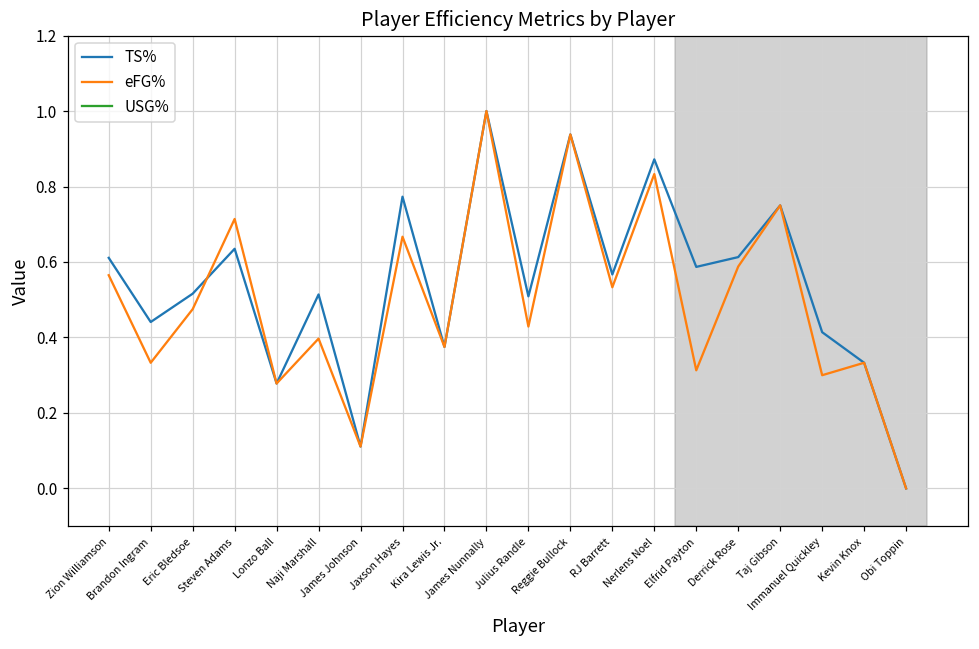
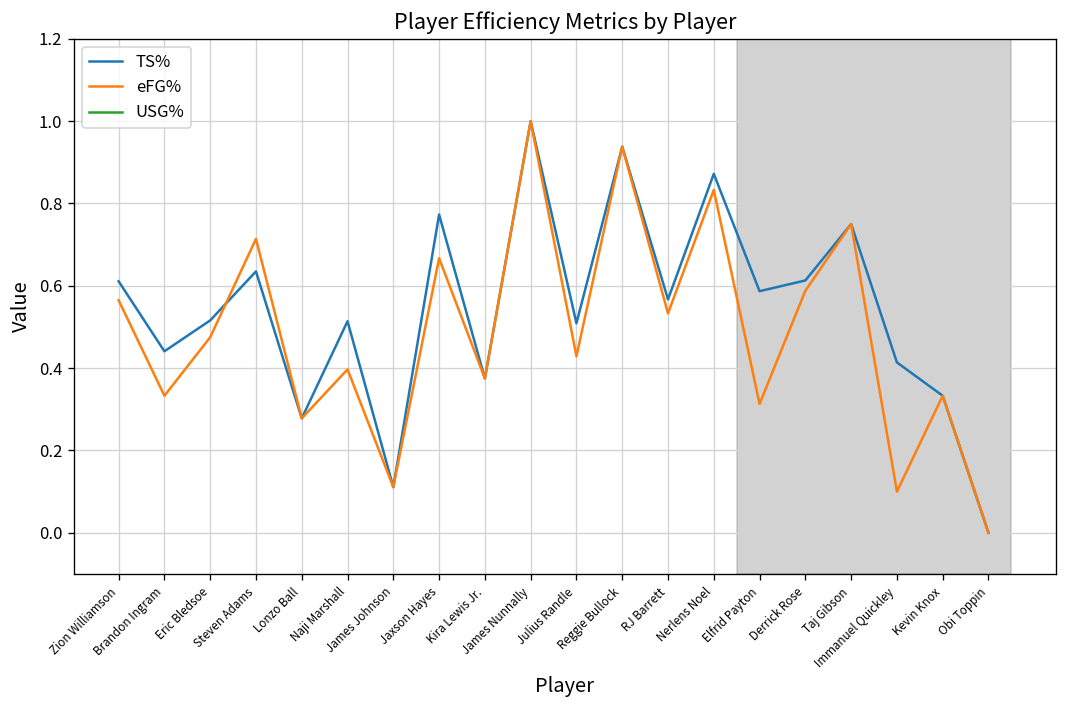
eFG%, Immanuel Quickley: 0.3 -> 0.1
